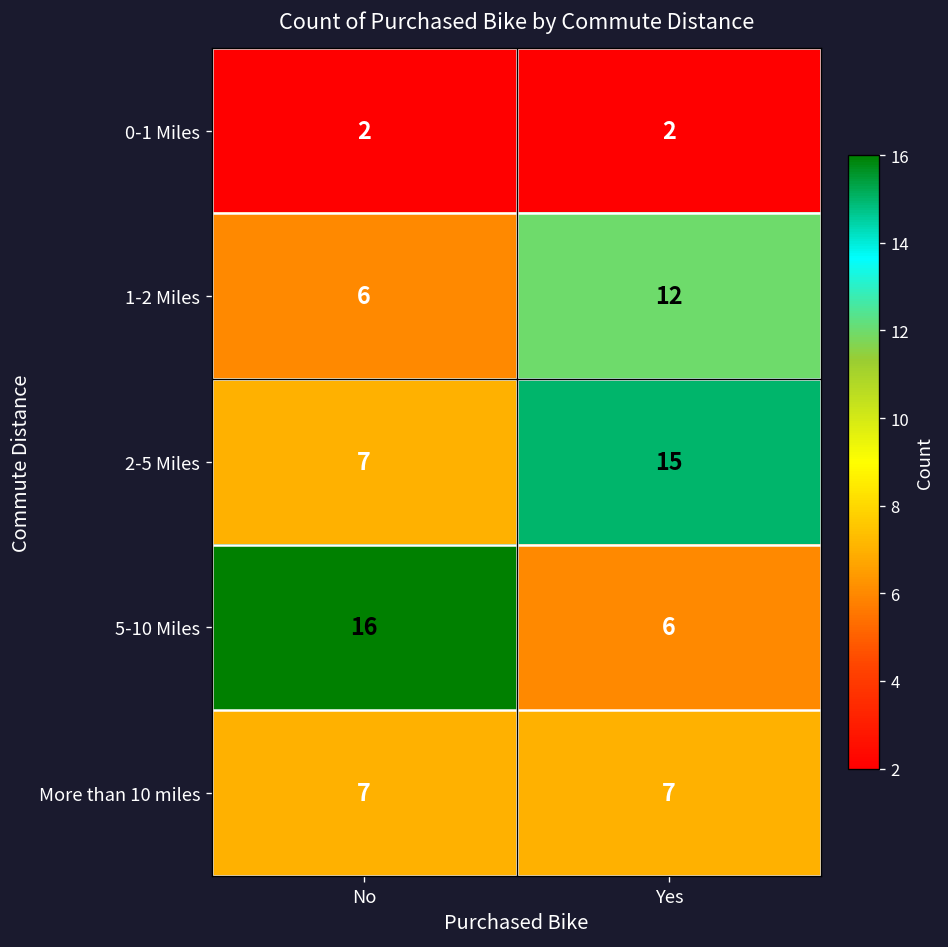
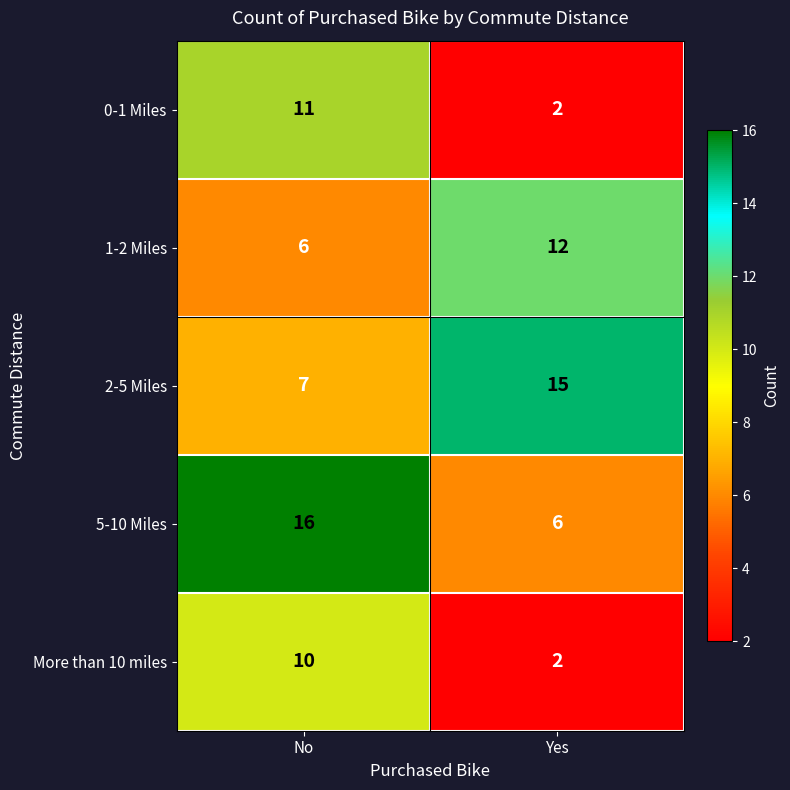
0-1 Miles, No: 2 -> 11
More than 10 miles, No: 7 -> 10
More than 10 miles, Yes: 7 -> 2
